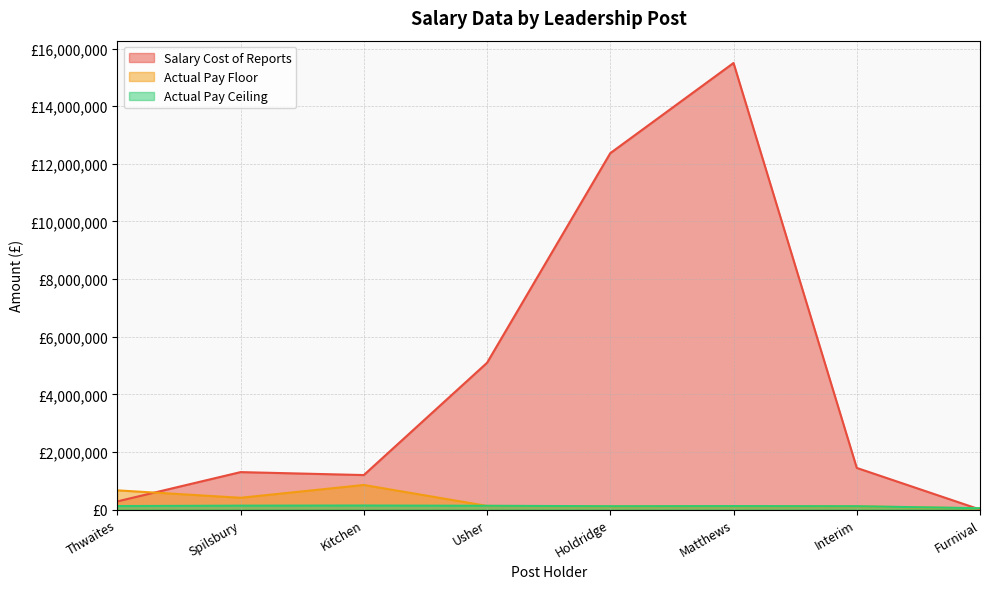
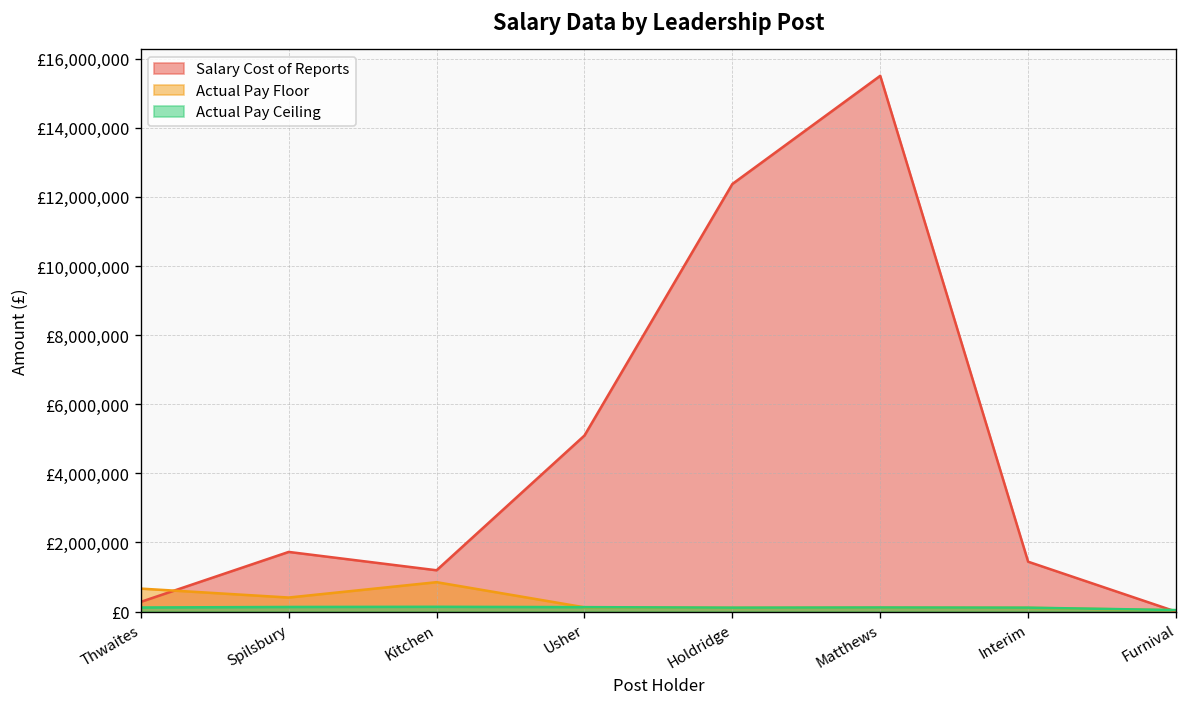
Salary Cost of Reports, Spilsbury: £1,300,000 -> £1,700,000
